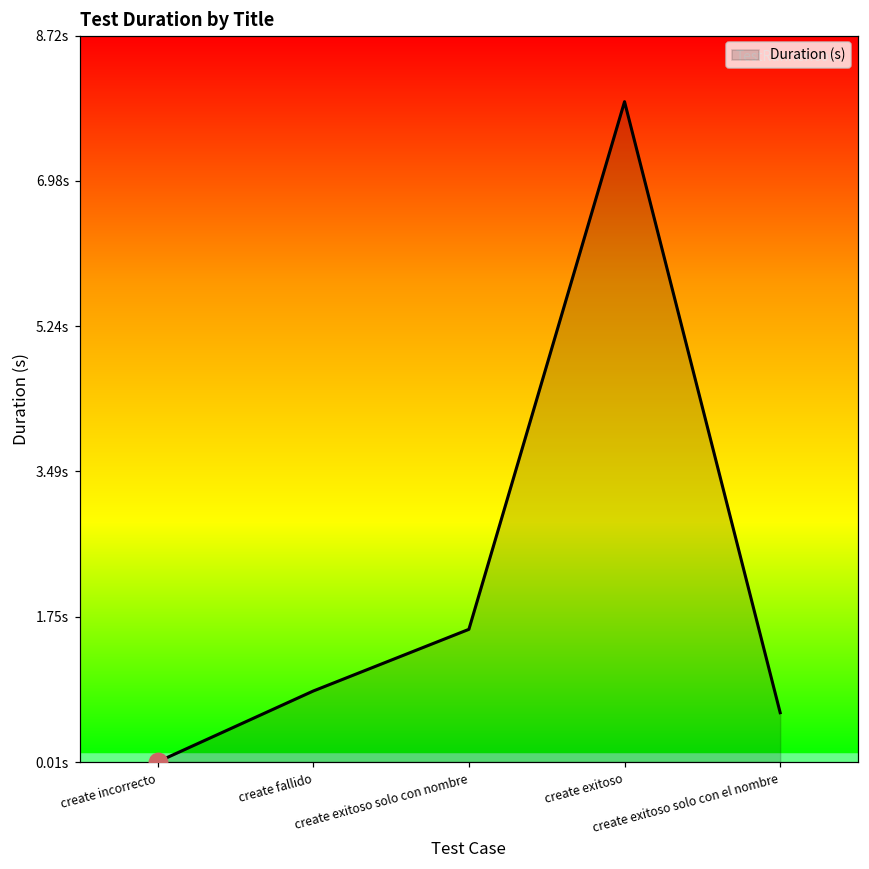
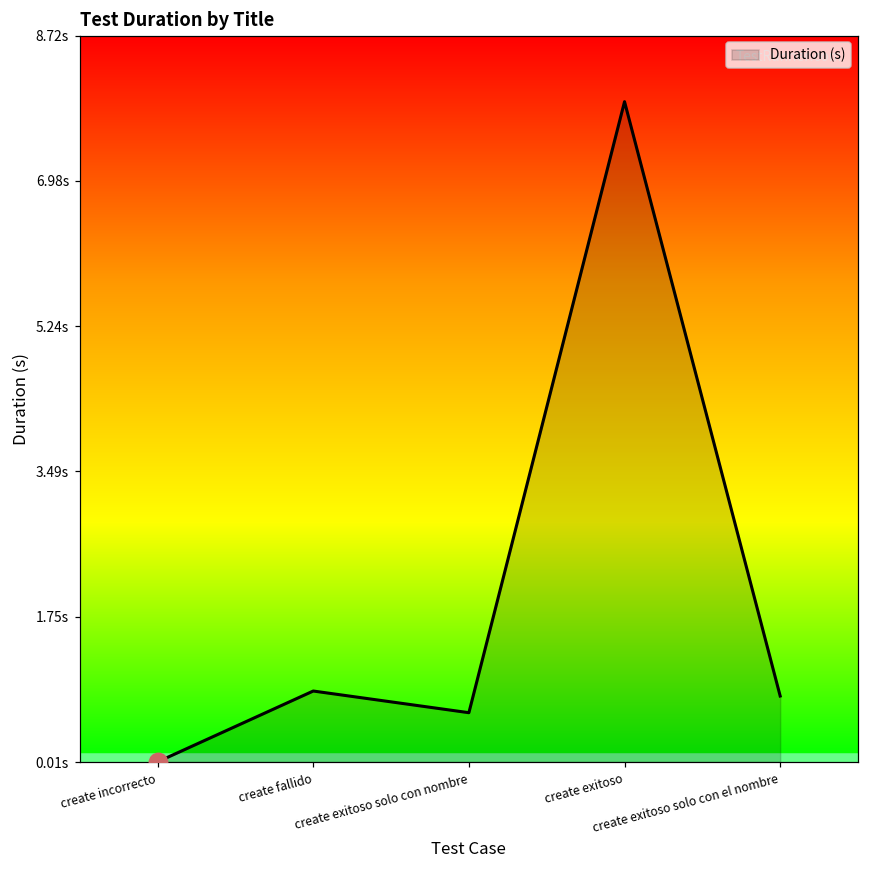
Duration (s), create exitoso solo con nombre: 1.6s -> 0.6s
Duration (s), create exitoso solo con el nombre: 0.6s -> 0.8s
